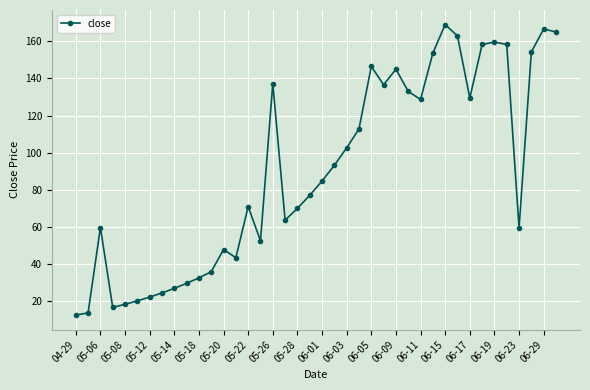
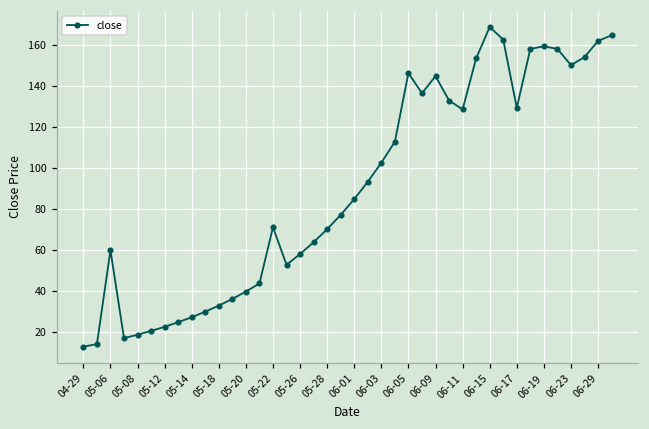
05-20: 48 -> 40
05-26: 137 -> 58
06-23: 59 -> 150
06-29: 167 -> 162
